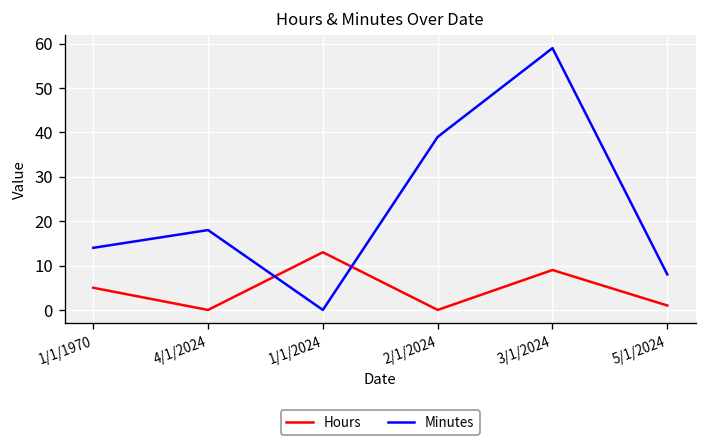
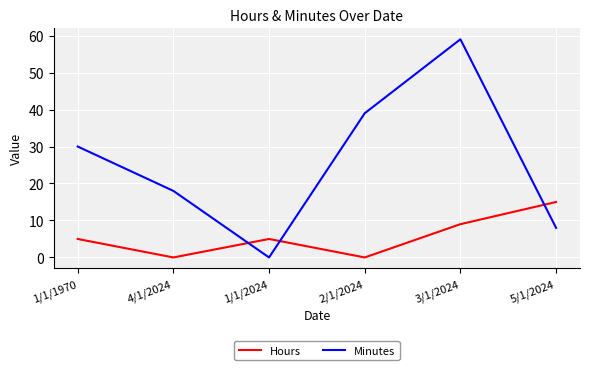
Minutes, 1/1/1970: 14 -> 30
Hours, 1/1/2024: 13 -> 5
Hours, 5/1/2024: 1 -> 15
